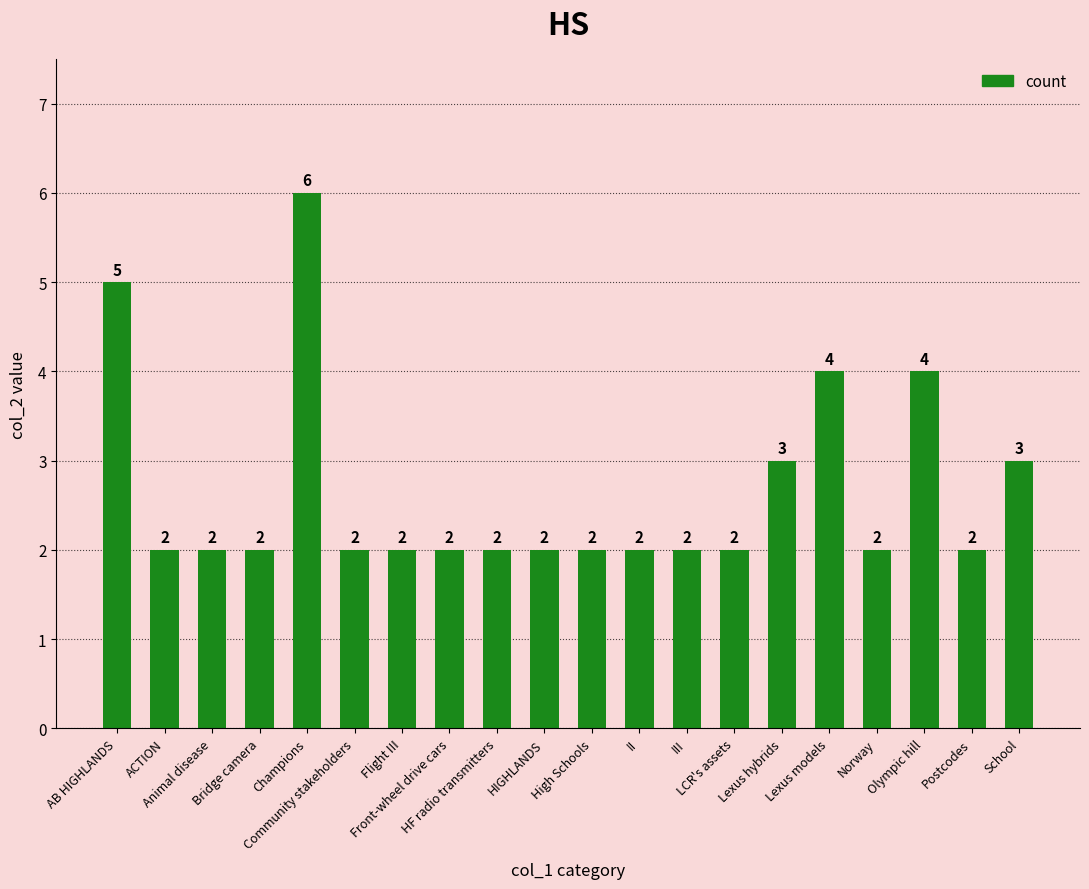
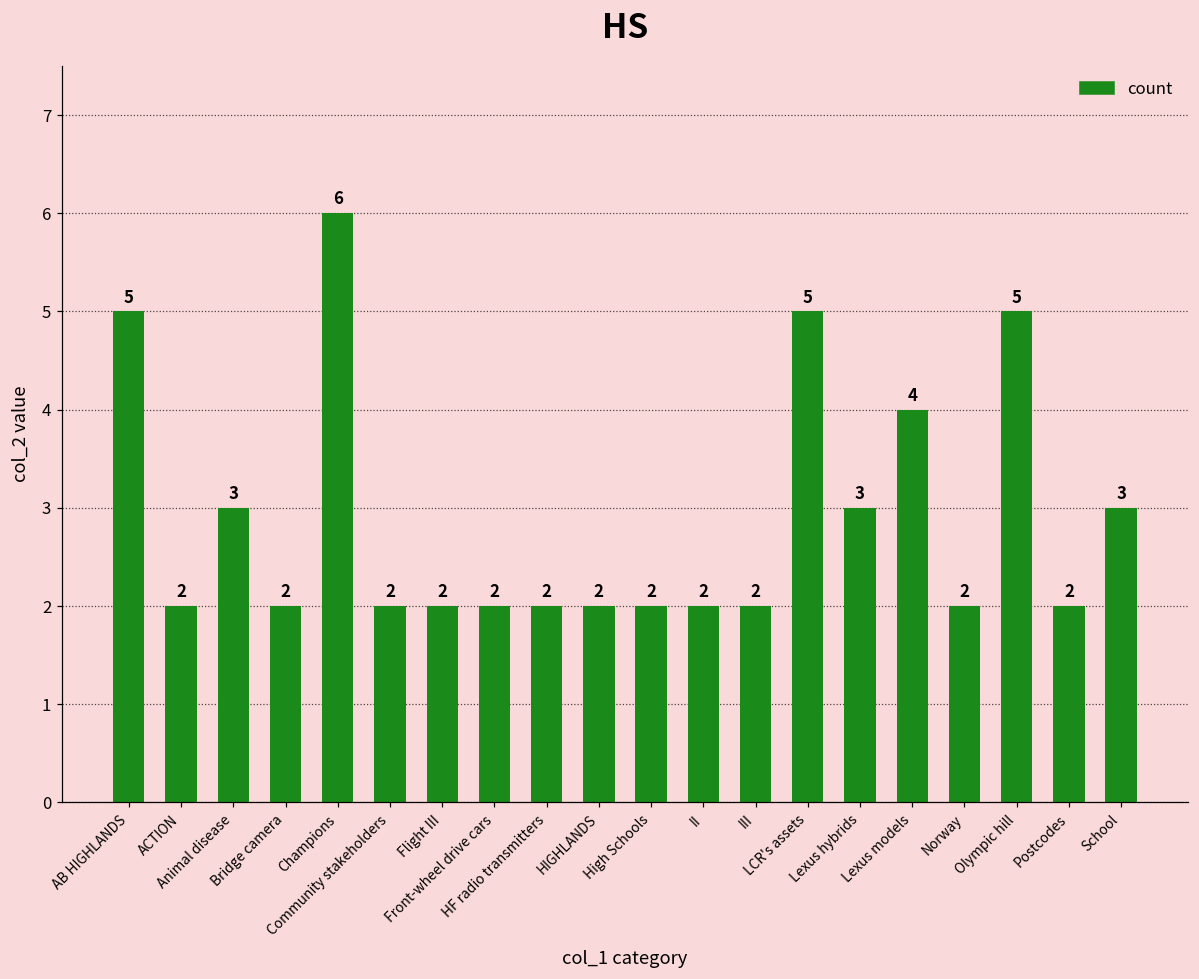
Animal disease: 2 -> 3
LCR's assets: 2 -> 5
Olympic hill: 4 -> 5
